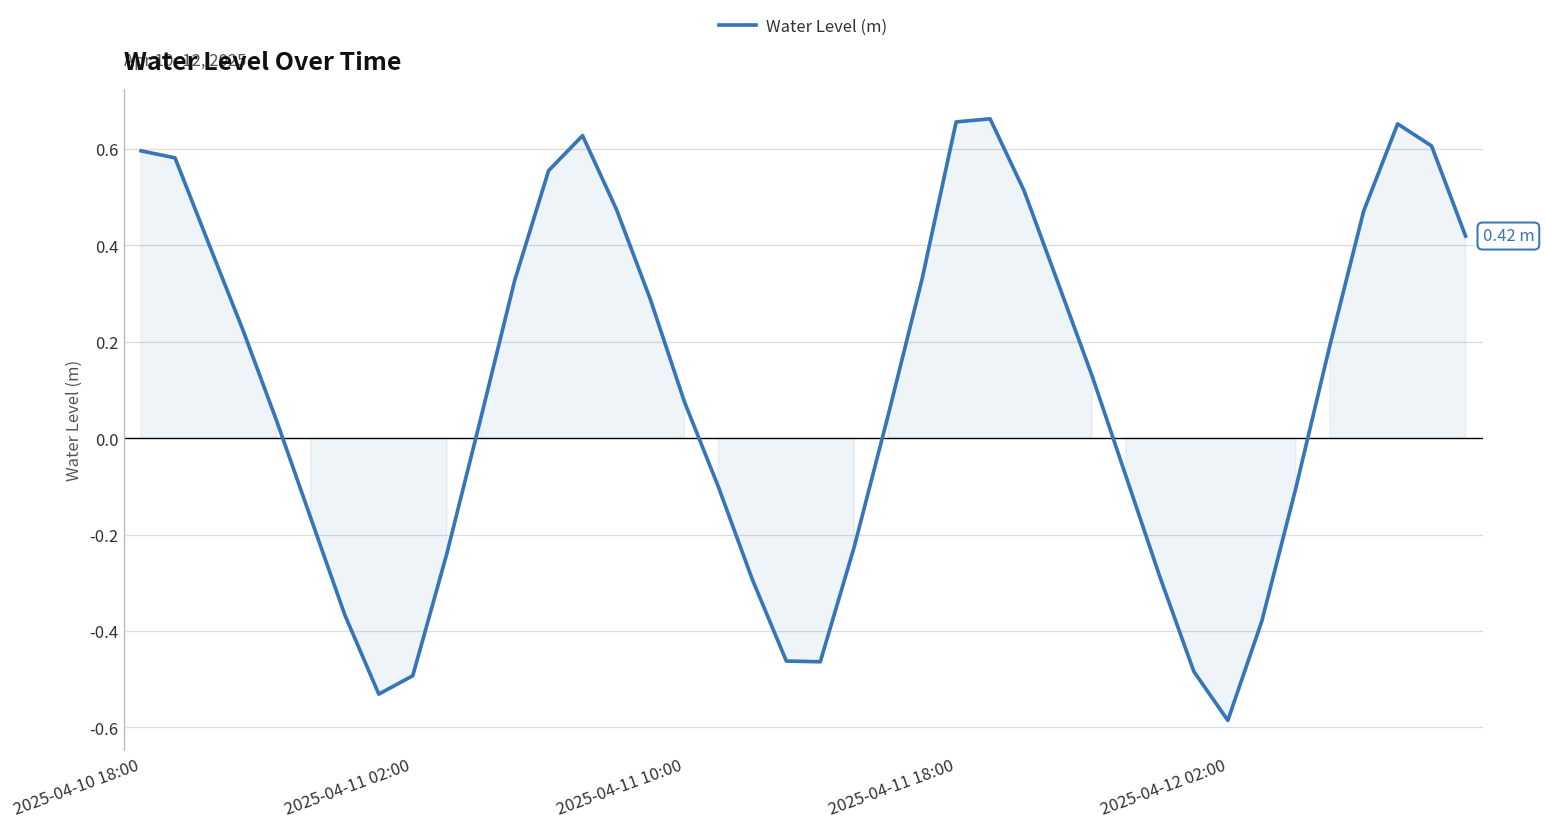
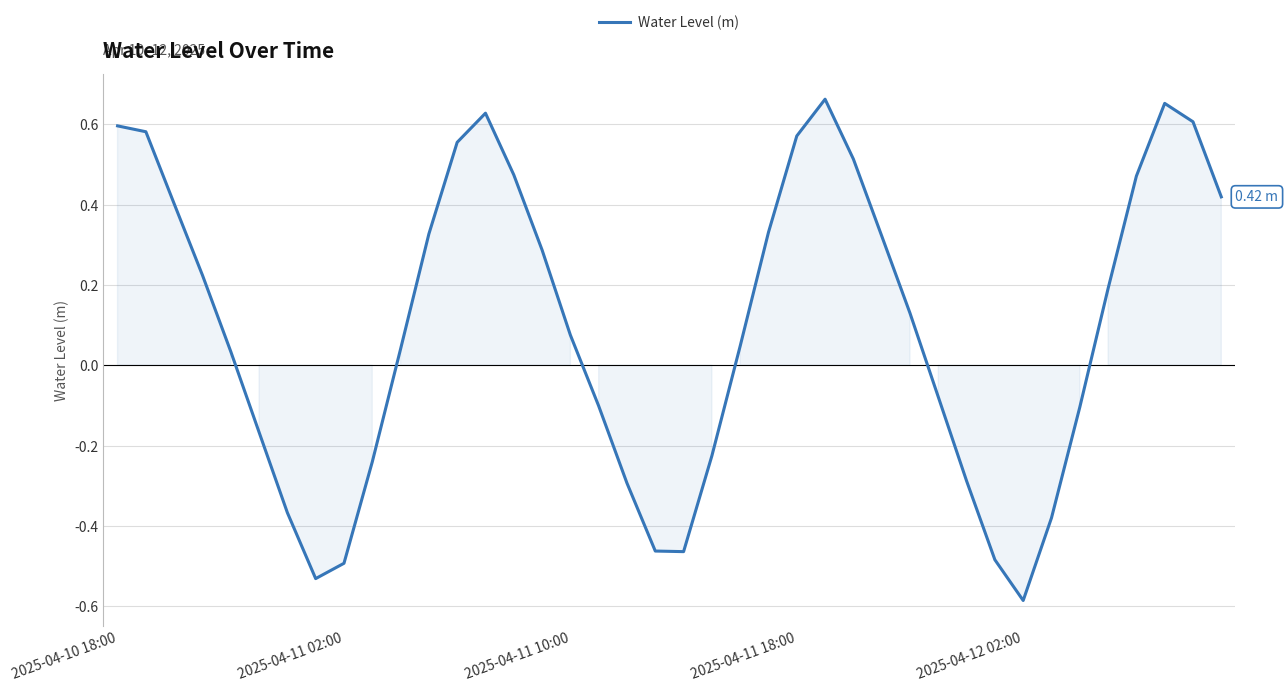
2025-04-11 18:00: 0.66 -> 0.57
